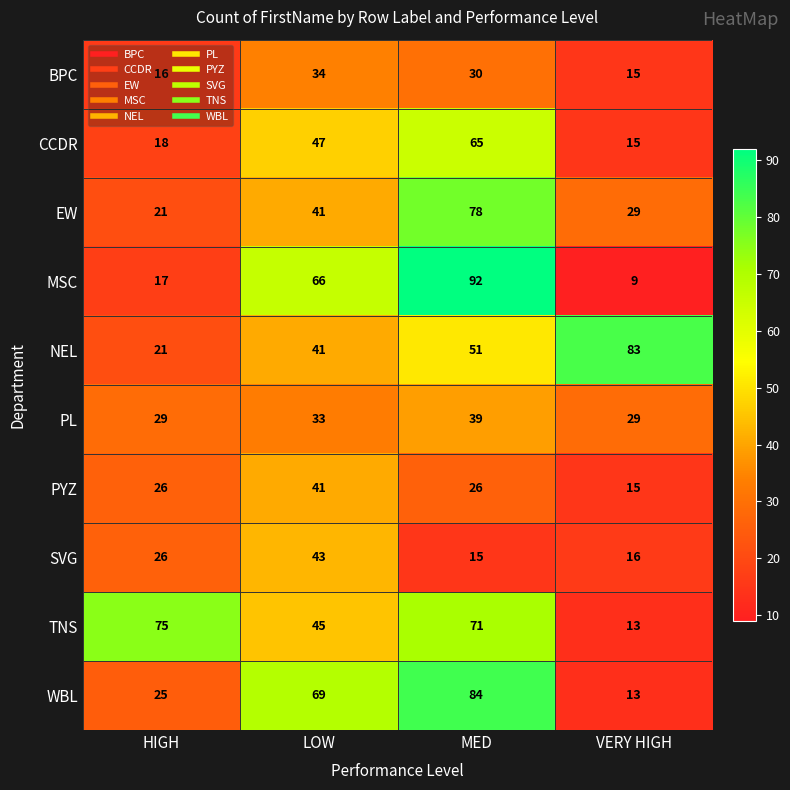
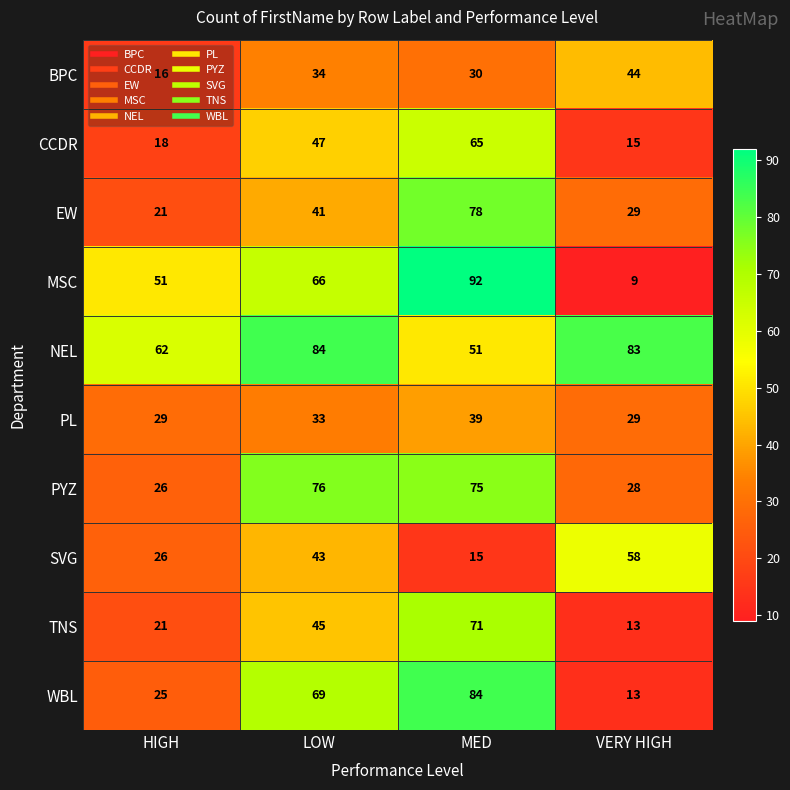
BPC, VERY HIGH: 15 -> 44
MSC, HIGH: 17 -> 51
NEL, HIGH: 21 -> 62
NEL, LOW: 41 -> 84
PYZ, LOW: 41 -> 76
PYZ, MED: 26 -> 75
PYZ, VERY HIGH: 15 -> 28
SVG, VERY HIGH: 16 -> 58
TNS, HIGH: 75 -> 21
